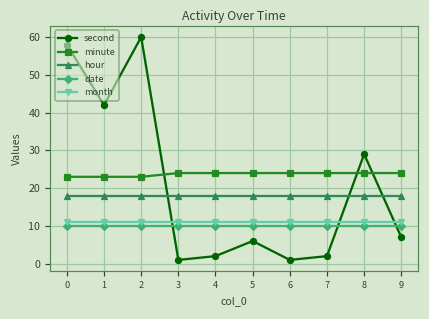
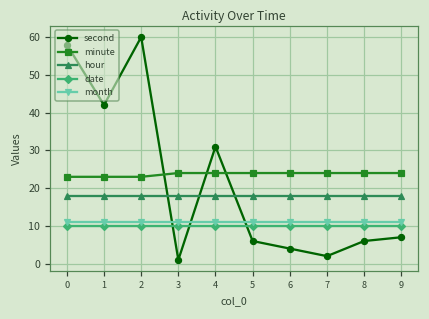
second, 4: 2 -> 31
second, 6: 1 -> 4
second, 8: 29 -> 6
